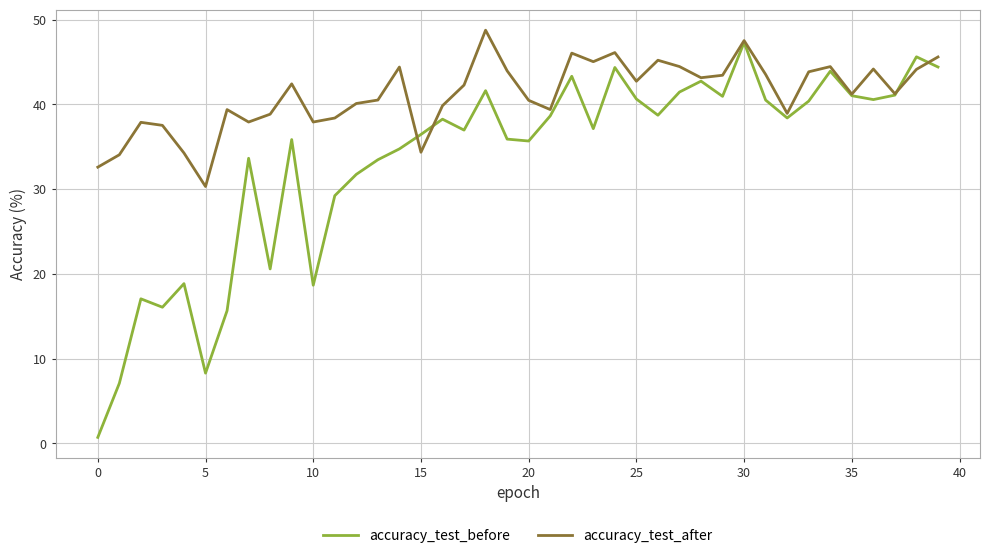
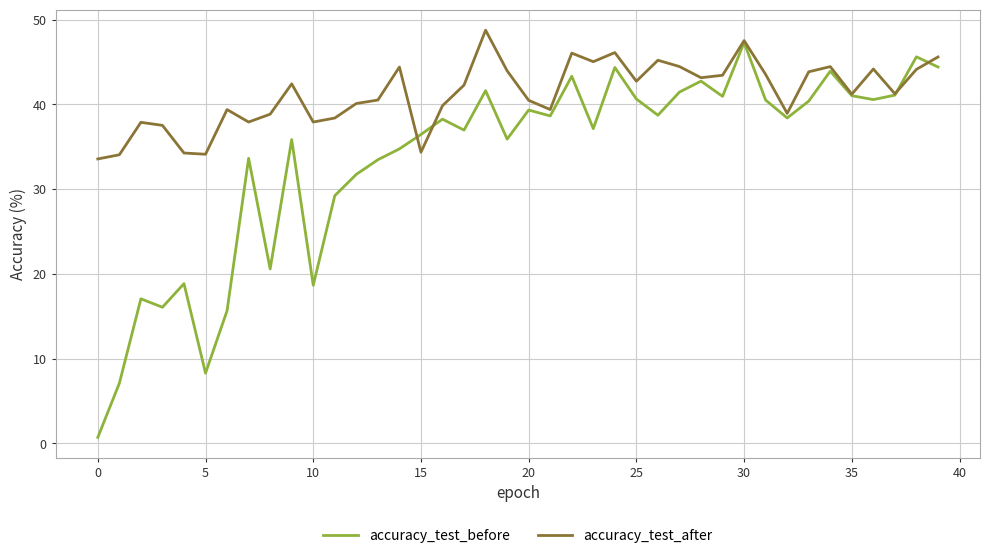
accuracy_test_after, 0: 33 -> 34
accuracy_test_after, 5: 30 -> 34
accuracy_test_before, 20: 36 -> 39
